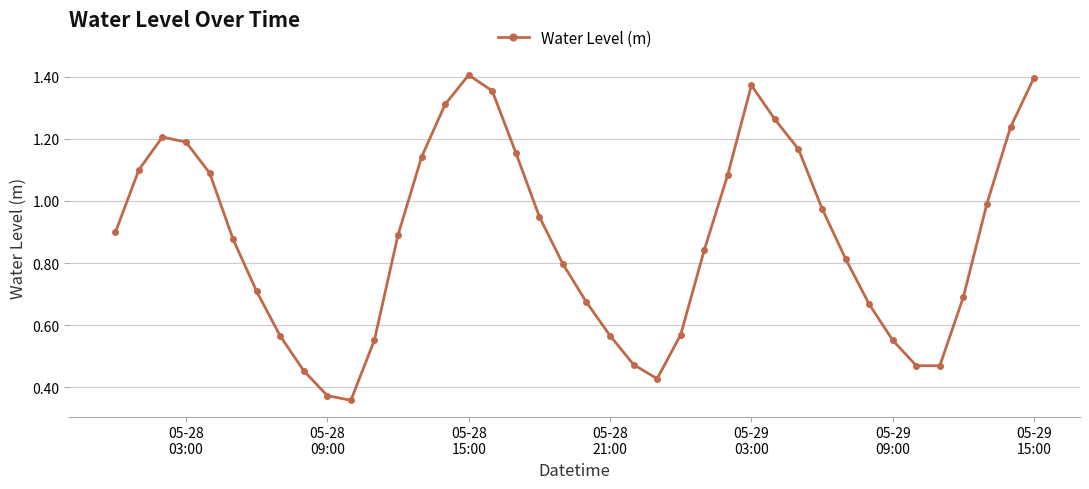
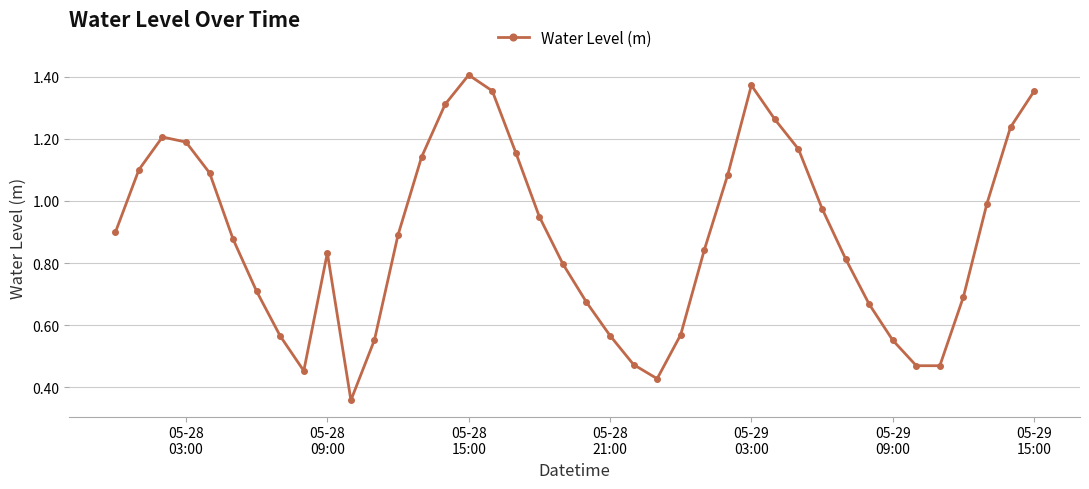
05-28 09:00: 0.37 -> 0.83
05-29 15:00: 1.40 -> 1.35
